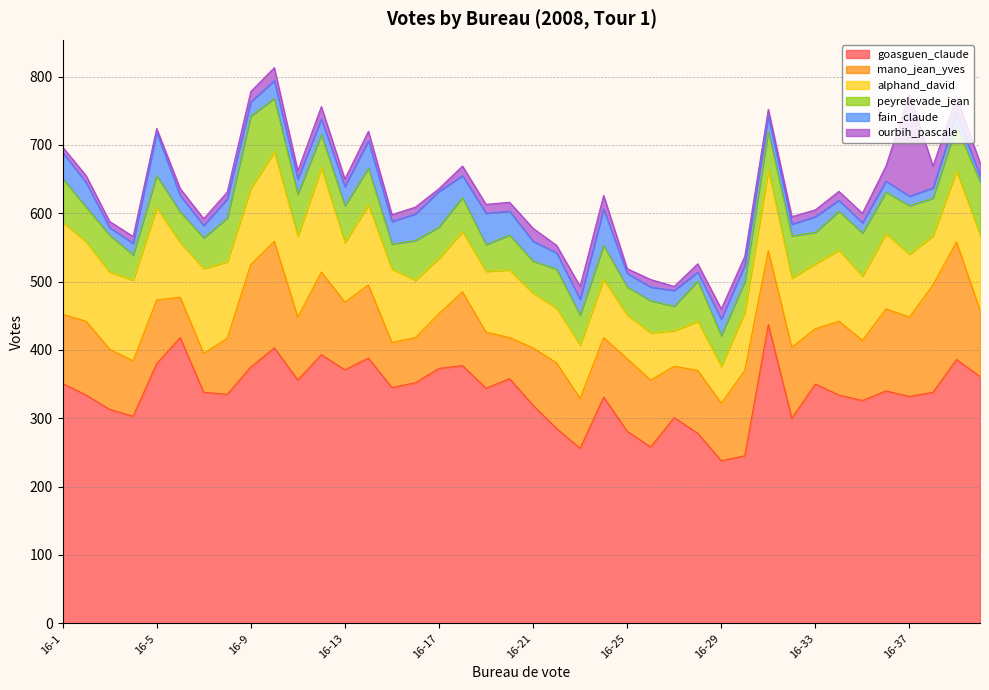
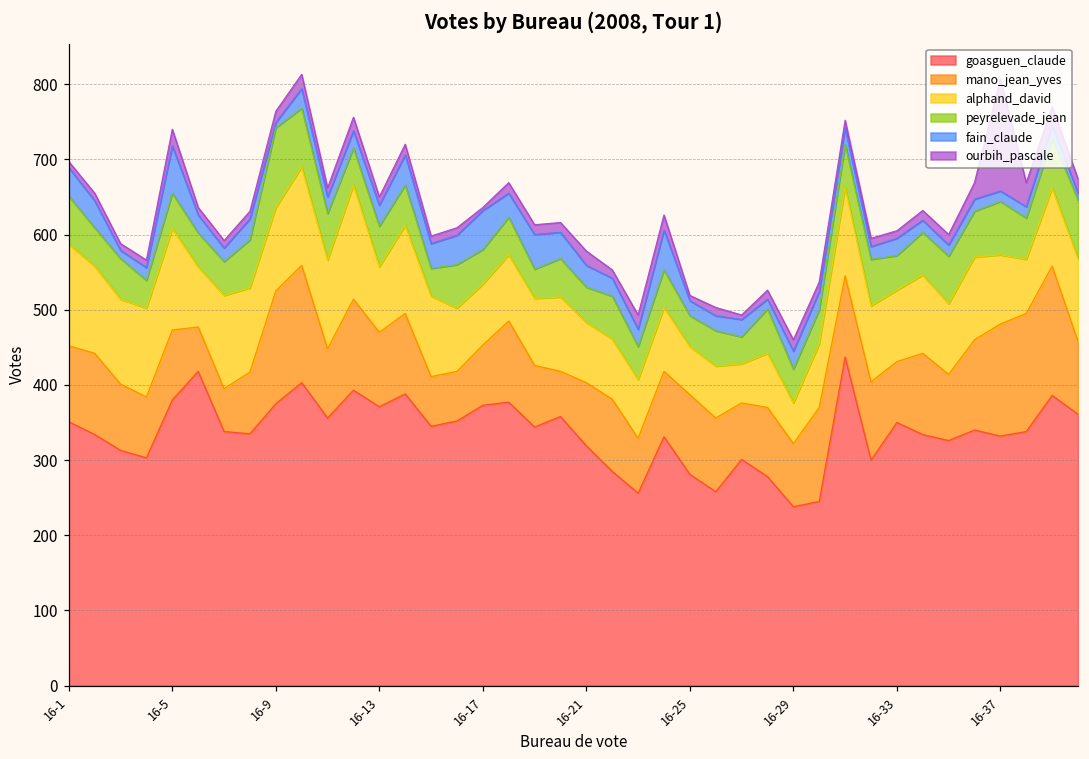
ourbih_pascale, 16-5: 10 -> 20
fain_claude, 16-9: 20 -> 10
mano_jean_yves, 16-37: 120 -> 150
